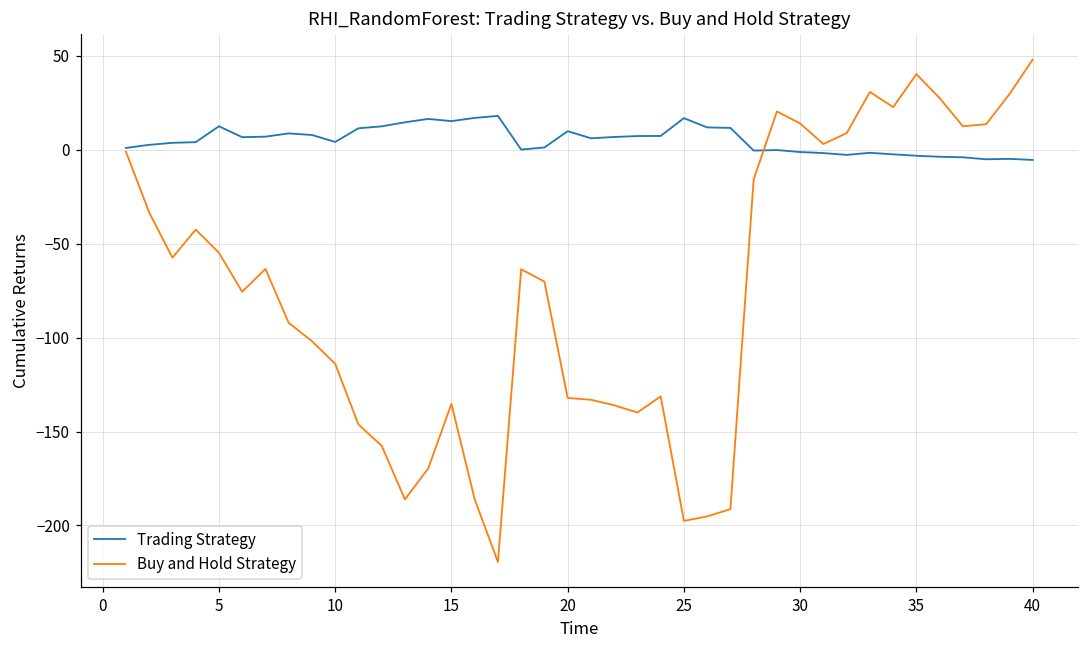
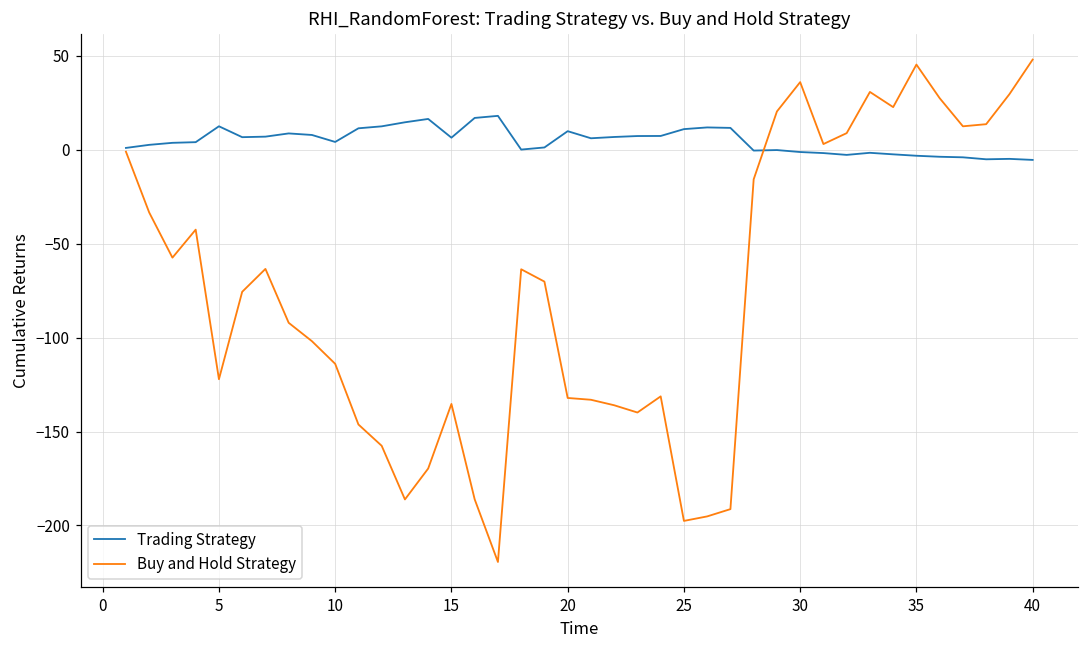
Buy and Hold Strategy, 5: -55 -> -122
Trading Strategy, 15: 15 -> 6
Trading Strategy, 25: 17 -> 11
Buy and Hold Strategy, 30: 14 -> 36
Buy and Hold Strategy, 35: 40 -> 45
